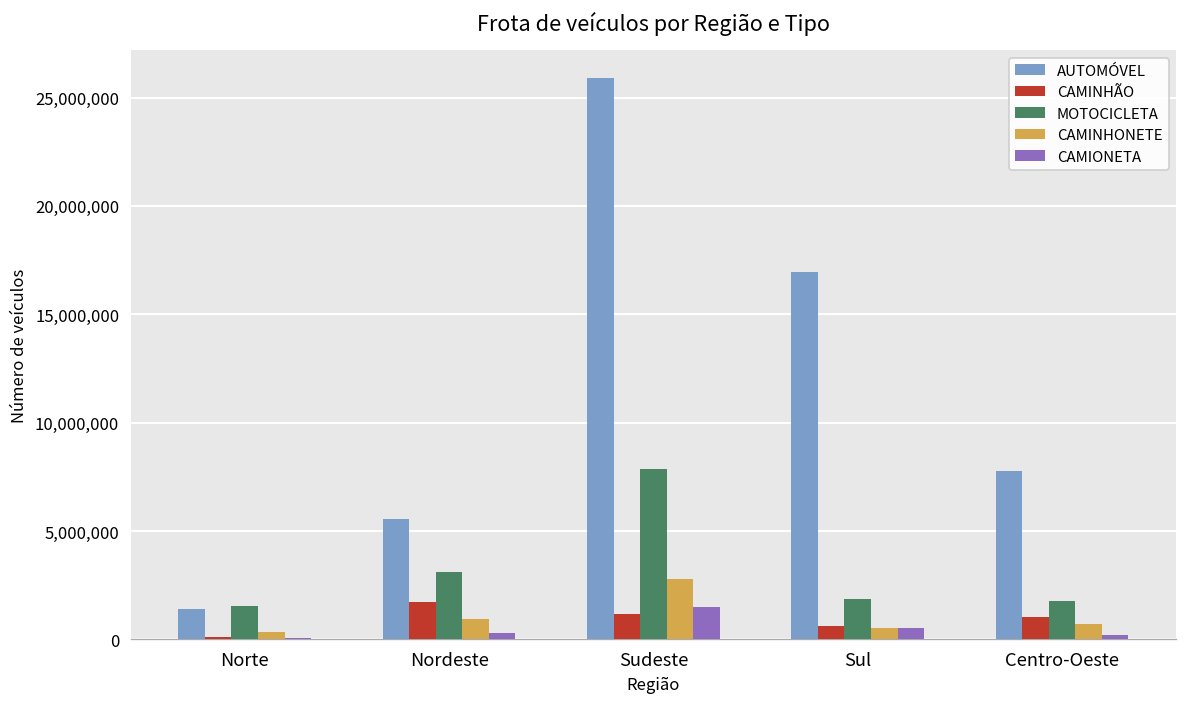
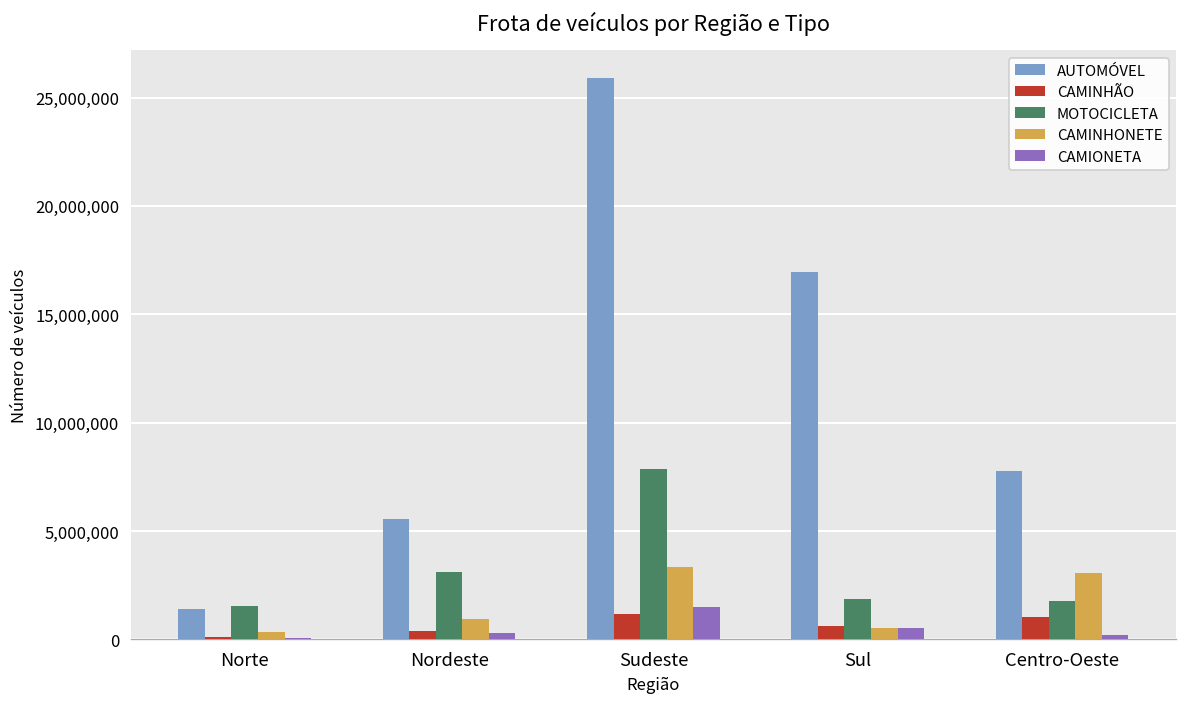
CAMINHÃO, Nordeste: 1,700,000 -> 400,000
CAMINHONETE, Sudeste: 2,800,000 -> 3,400,000
CAMINHONETE, Centro-Oeste: 700,000 -> 3,100,000
